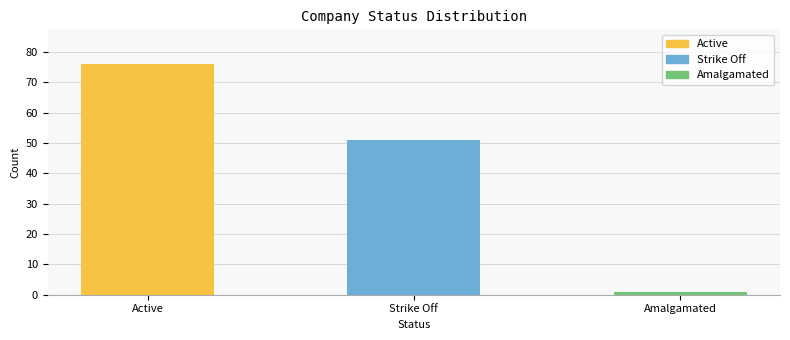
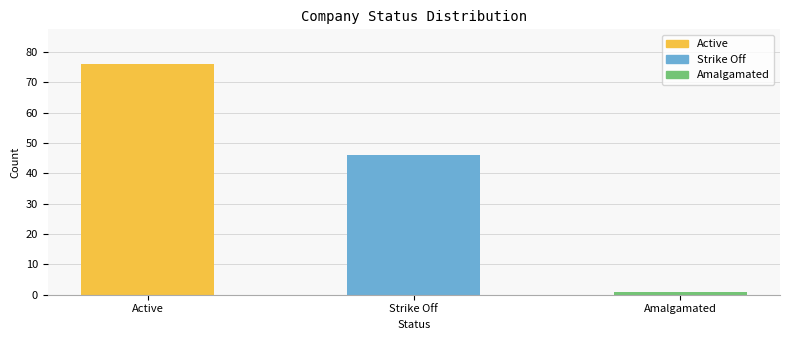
Strike Off: 51 -> 46
